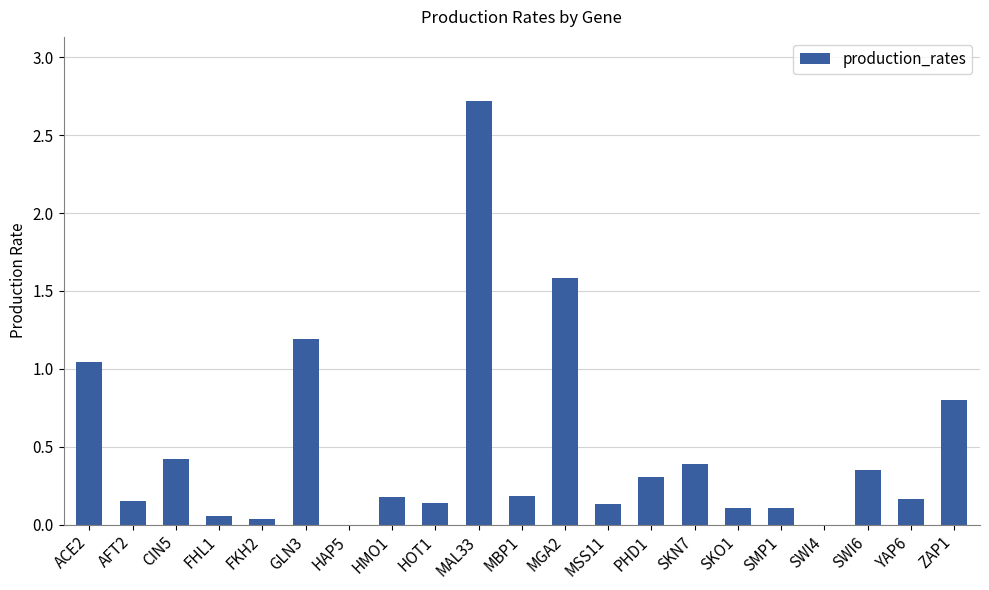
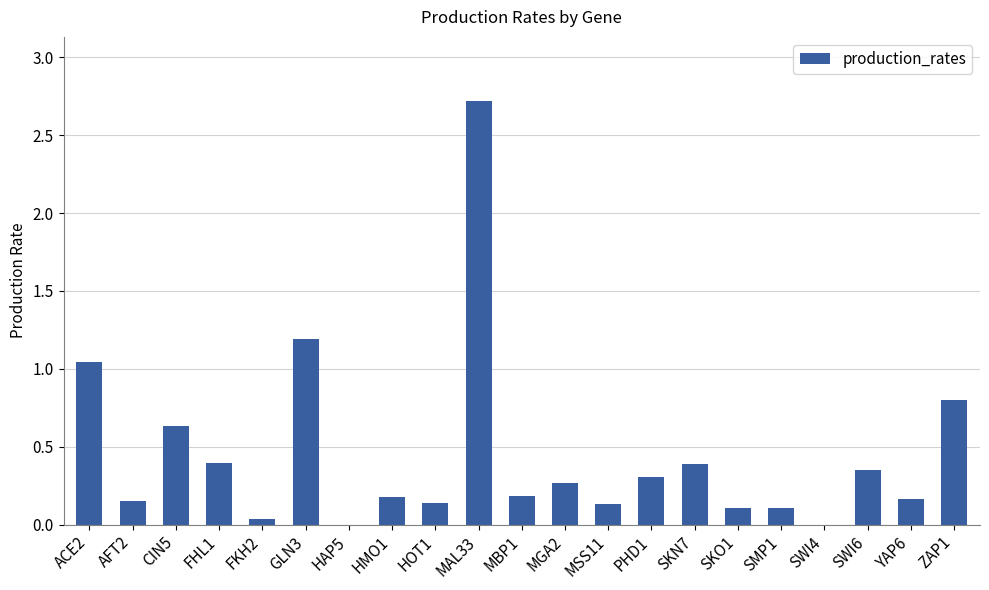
CIN5: 0.42 -> 0.63
FHL1: 0.06 -> 0.40
MGA2: 1.58 -> 0.27
